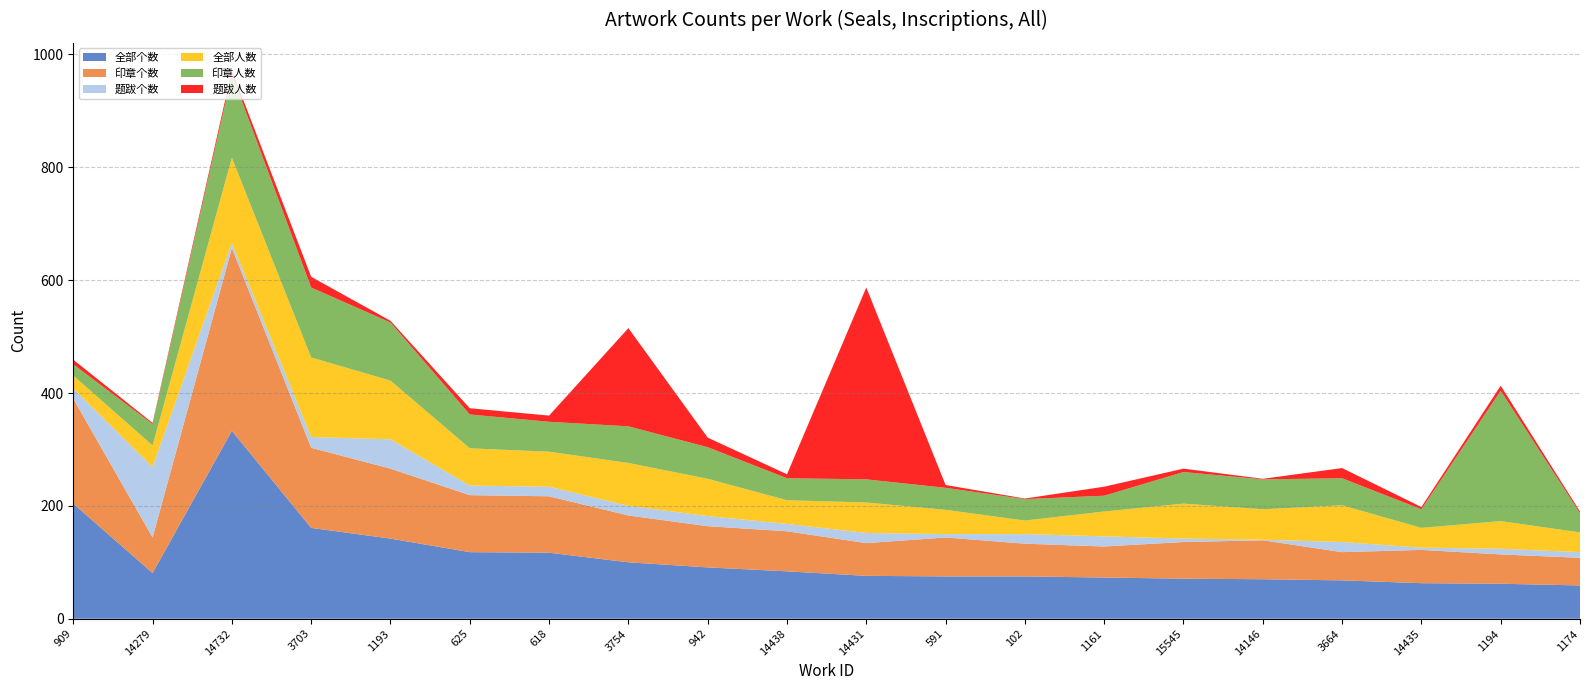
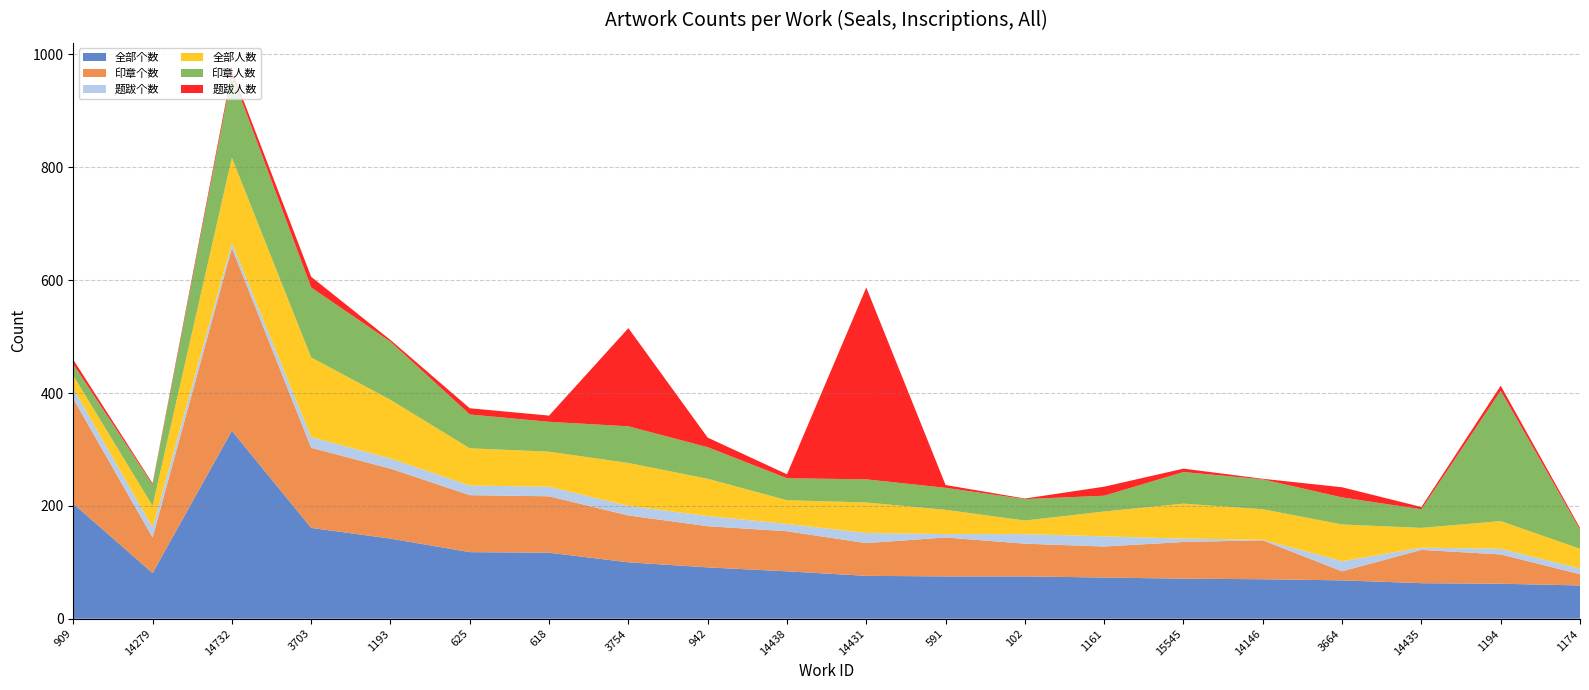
题跋个数, 14279: 130 -> 20
题跋个数, 1193: 50 -> 20
印章个数, 3664: 50 -> 20
印章个数, 1174: 50 -> 20
